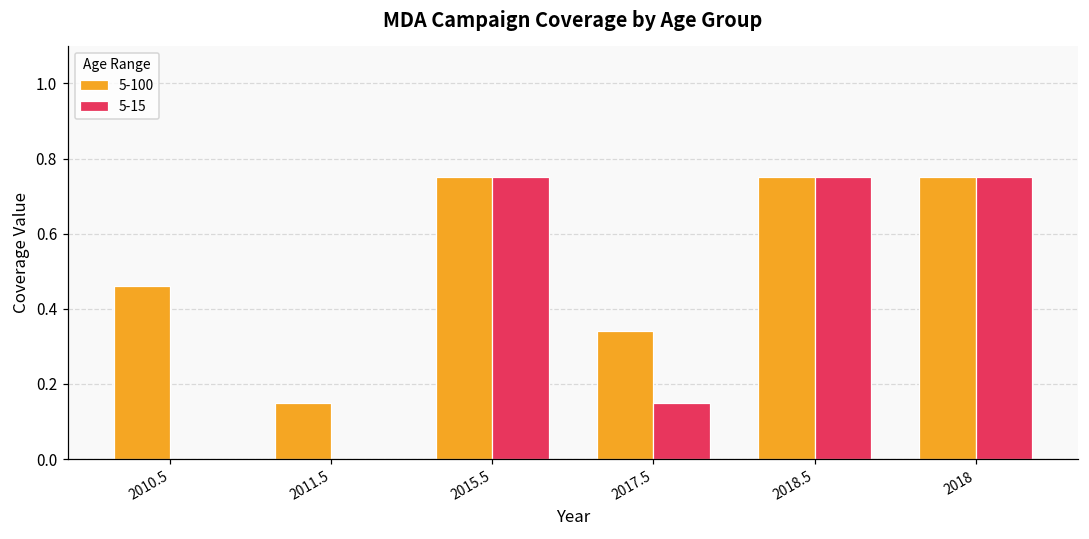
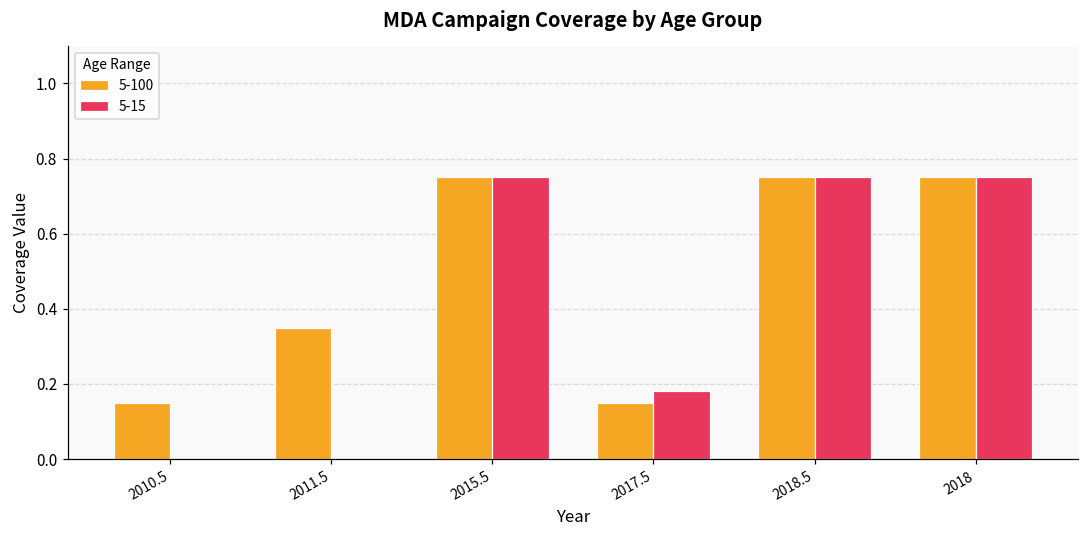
5-100, 2010.5: 0.46 -> 0.15
5-100, 2011.5: 0.15 -> 0.35
5-100, 2017.5: 0.34 -> 0.15
5-15, 2017.5: 0.15 -> 0.18
